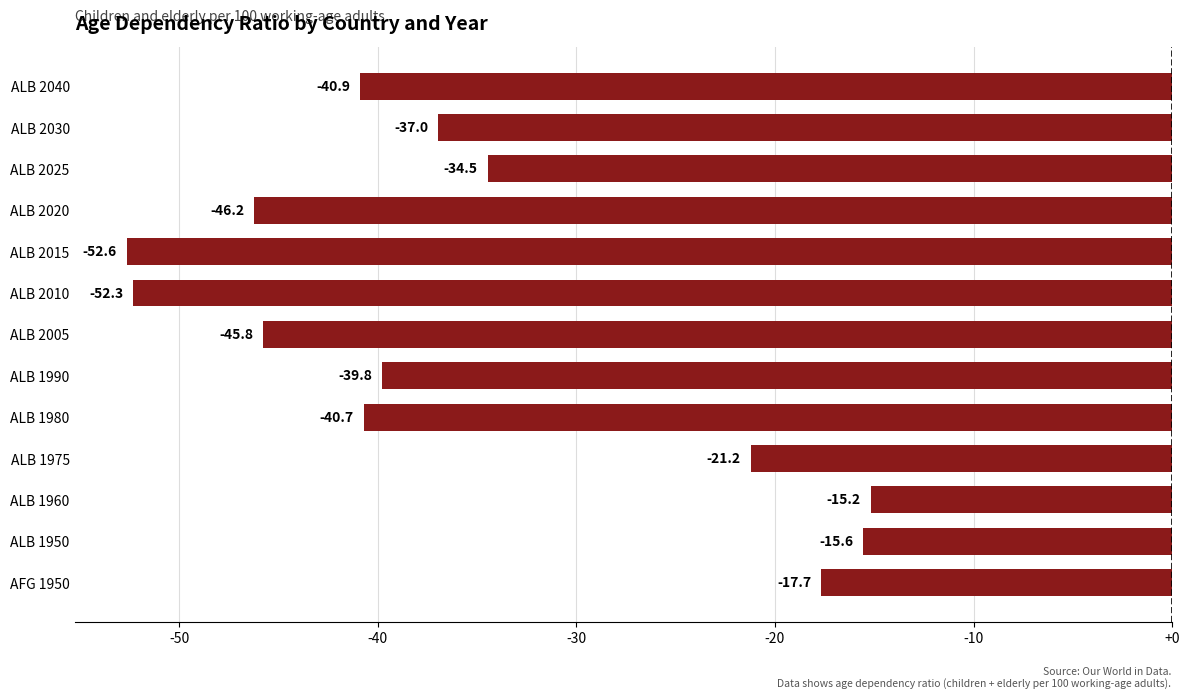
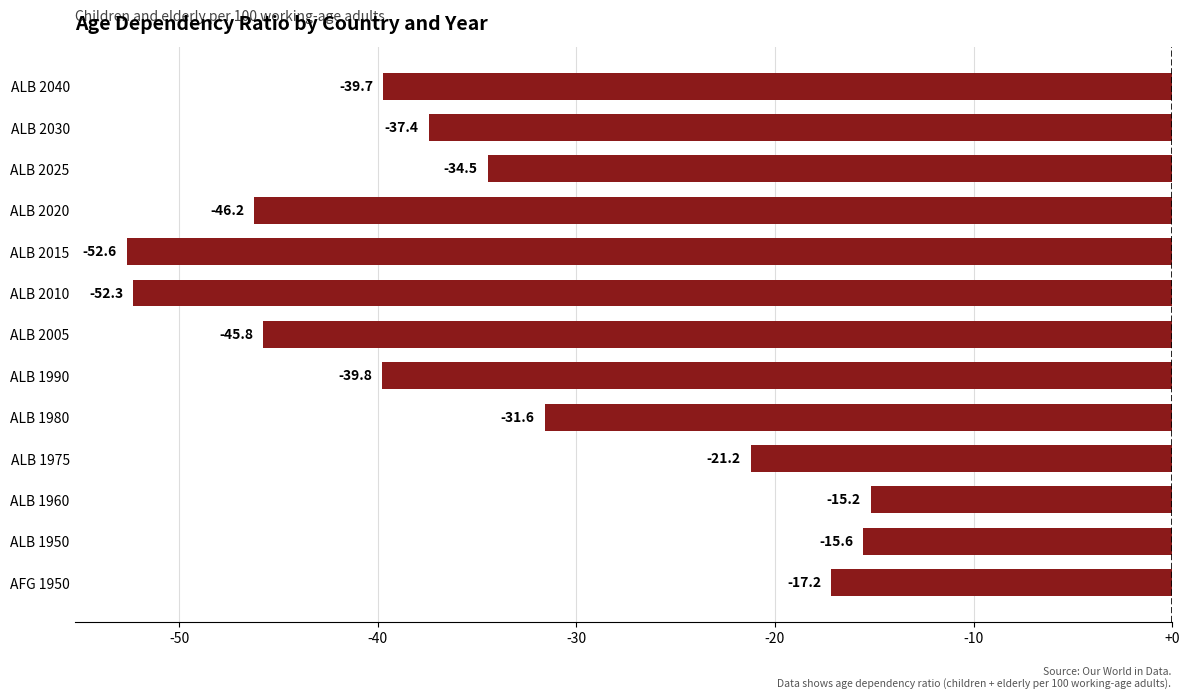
ALB 2040: -40.9 -> -39.7
ALB 2030: -37.0 -> -37.4
ALB 1980: -40.7 -> -31.6
AFG 1950: -17.7 -> -17.2
